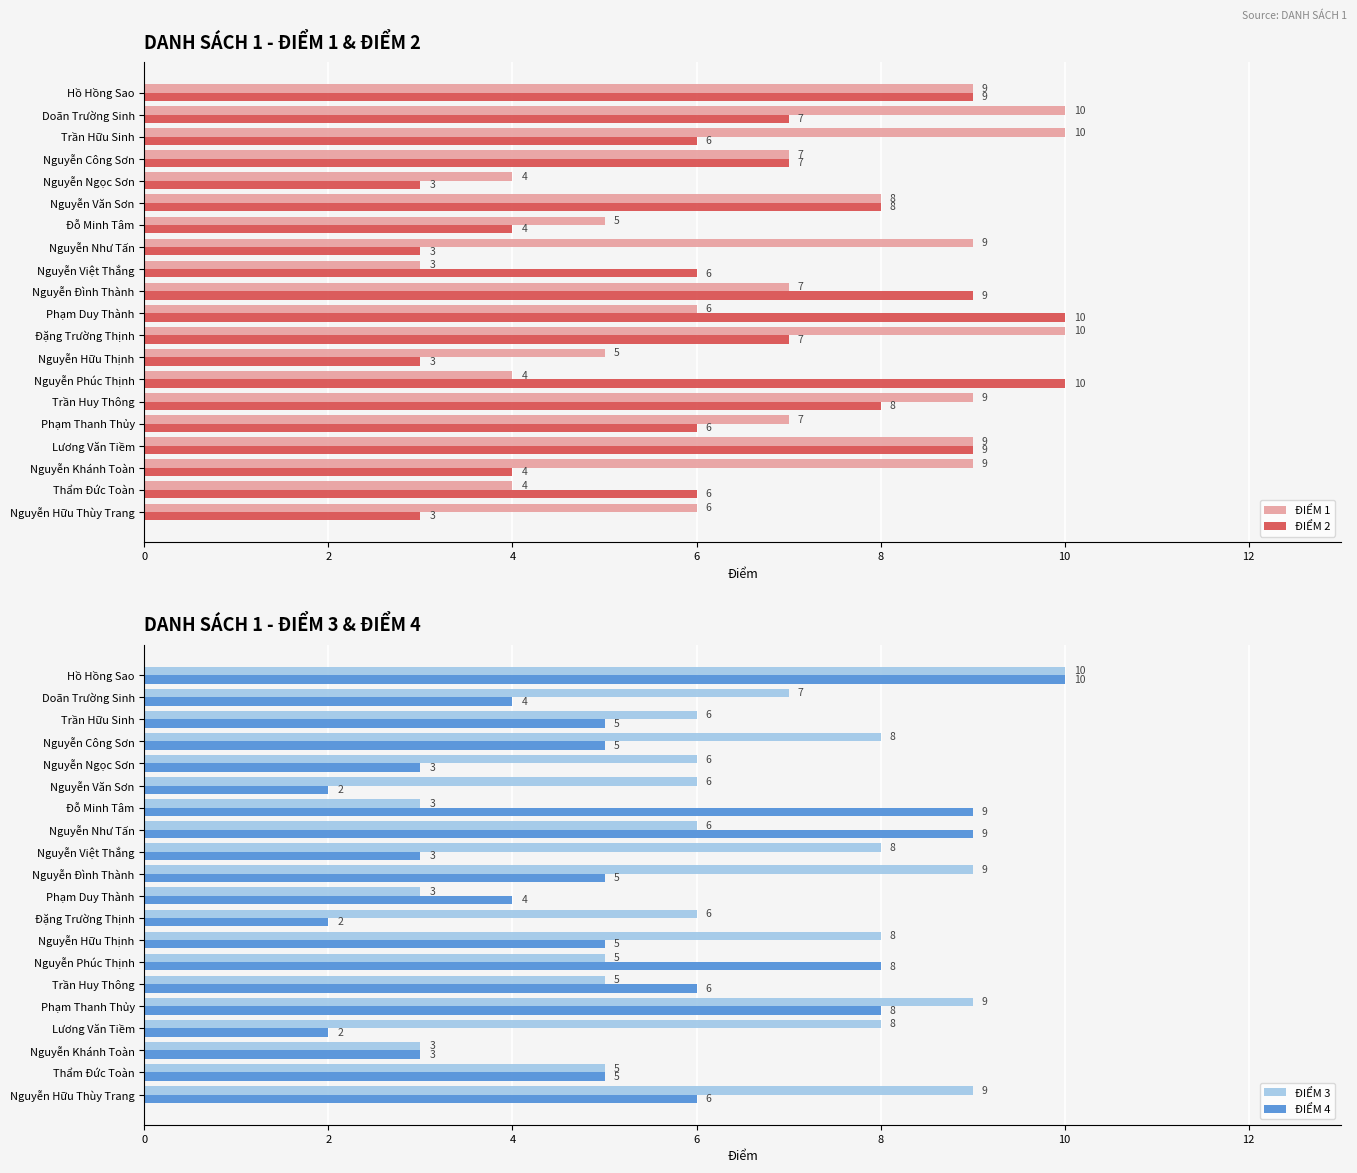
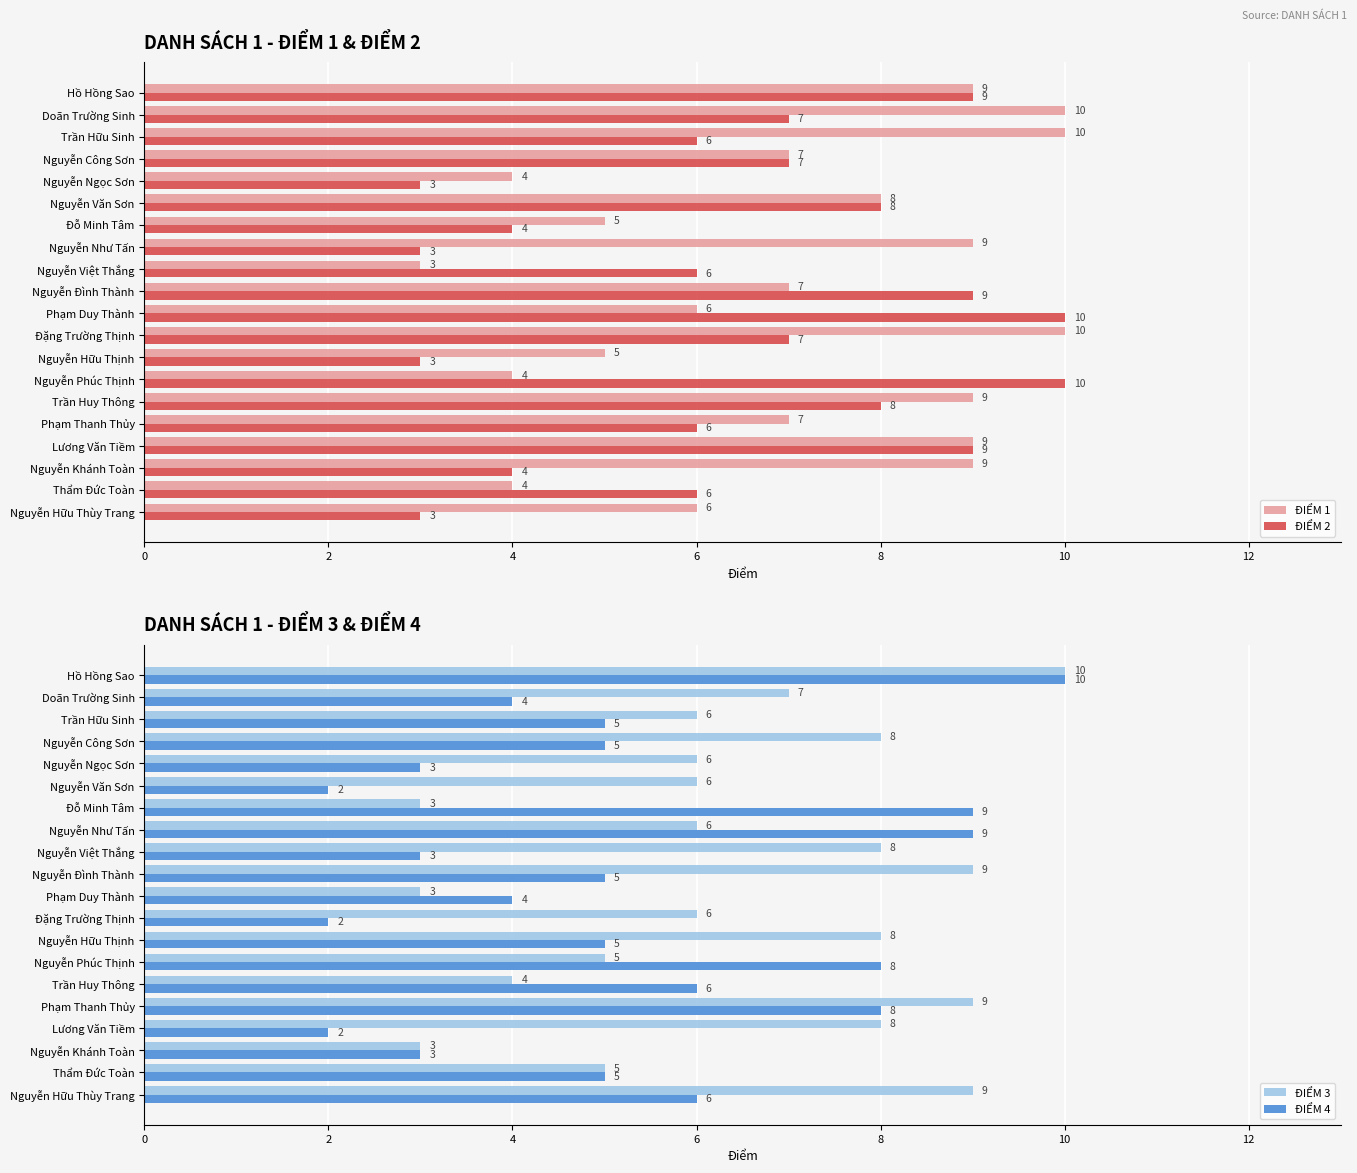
DANH SÁCH 1 - ĐIỂM 3 & ĐIỂM 4, ĐIỂM 3, Trần Huy Thông: 5 -> 4
